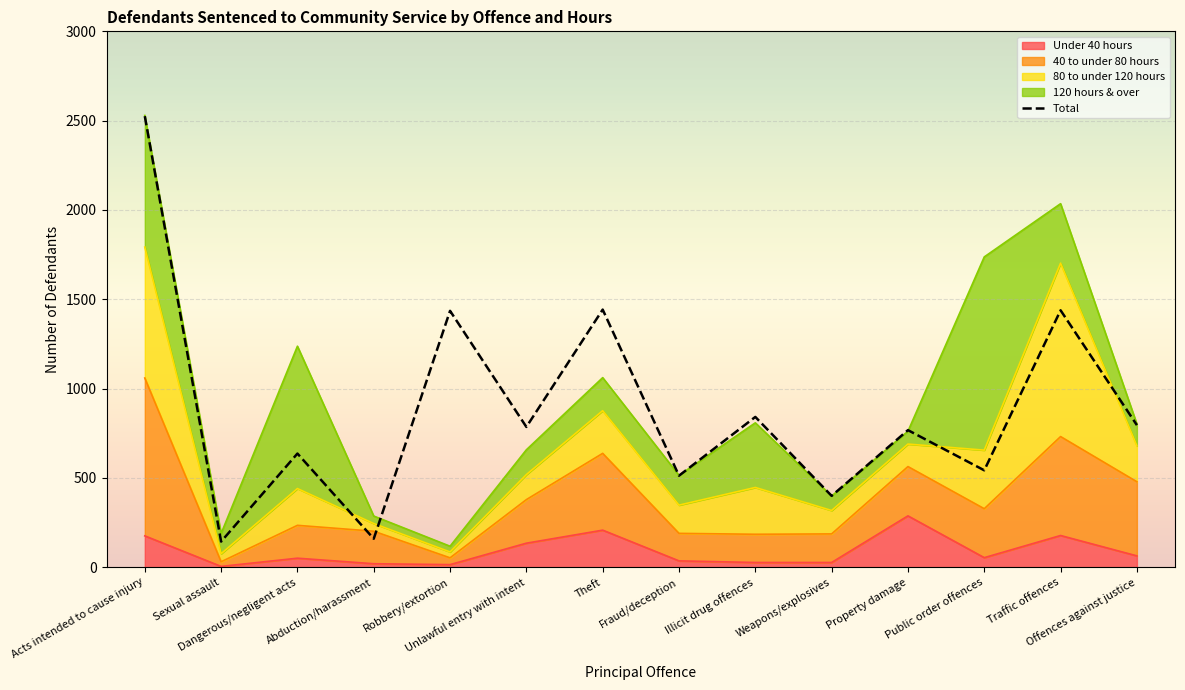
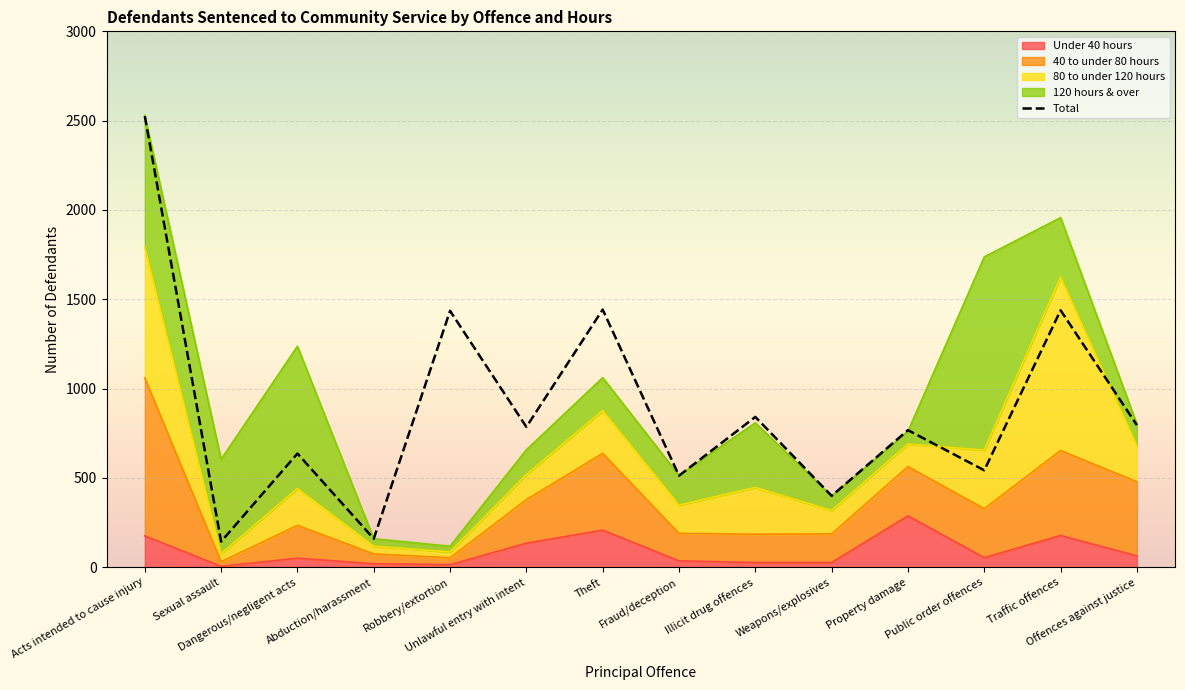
120 hours & over, Sexual assault: 110 -> 530
40 to under 80 hours, Abduction/harassment: 180 -> 60
40 to under 80 hours, Traffic offences: 550 -> 480
